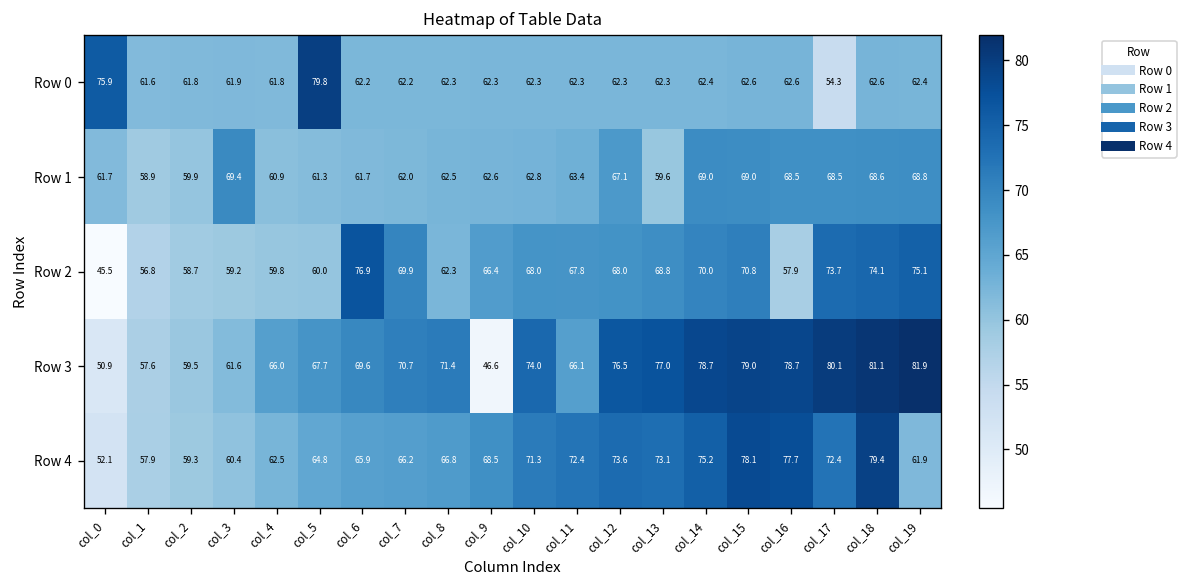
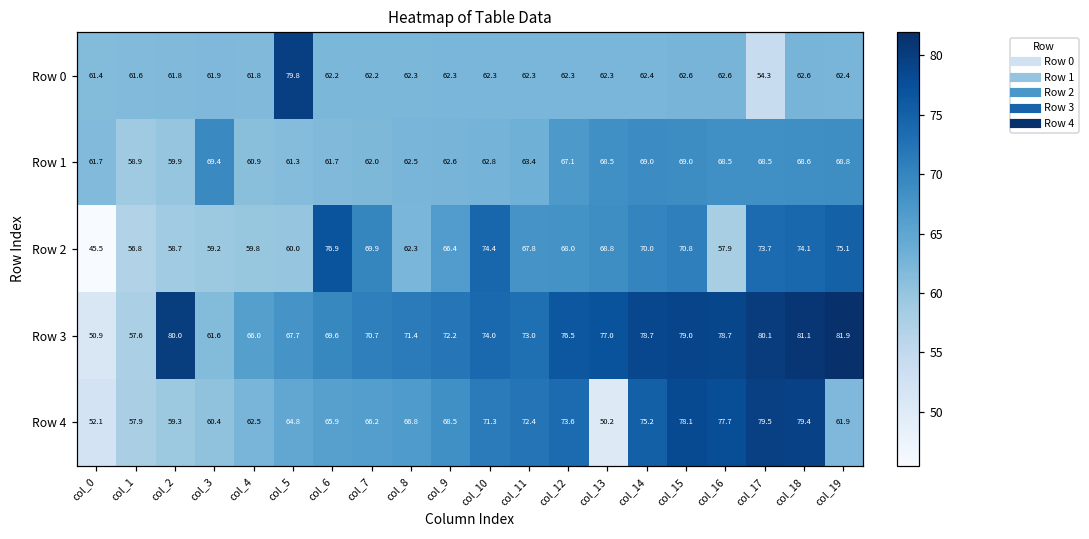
Row 0, col_0: 75.9 -> 61.4
Row 1, col_13: 59.6 -> 68.5
Row 2, col_10: 68.0 -> 74.4
Row 3, col_2: 59.5 -> 80.0
Row 3, col_9: 46.6 -> 72.2
Row 3, col_11: 66.1 -> 73.0
Row 4, col_13: 73.1 -> 50.2
Row 4, col_17: 72.4 -> 79.5
